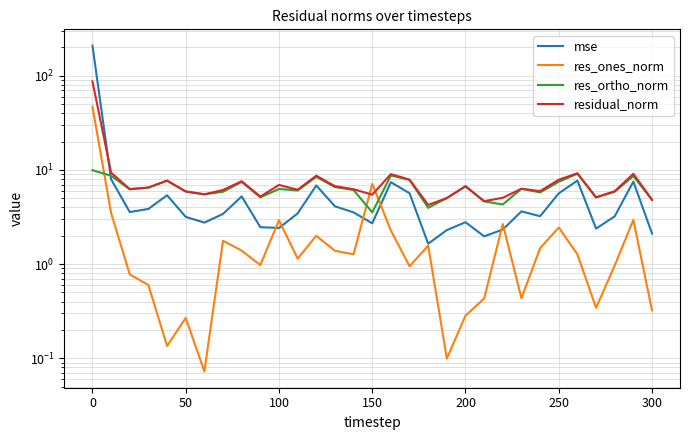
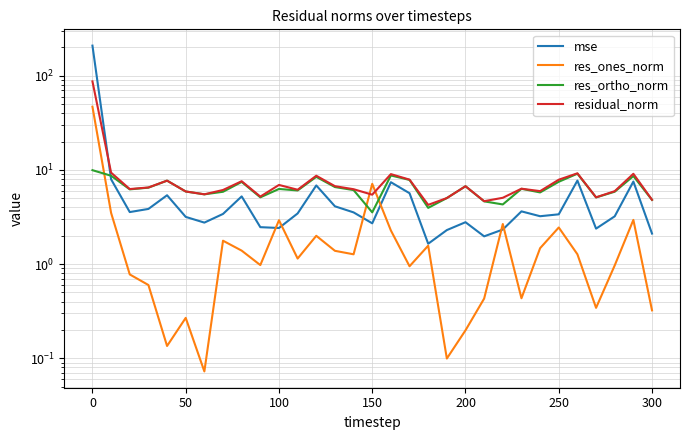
res_ones_norm, 200: 0.28 -> 0.20
mse, 250: 6 -> 3.4
